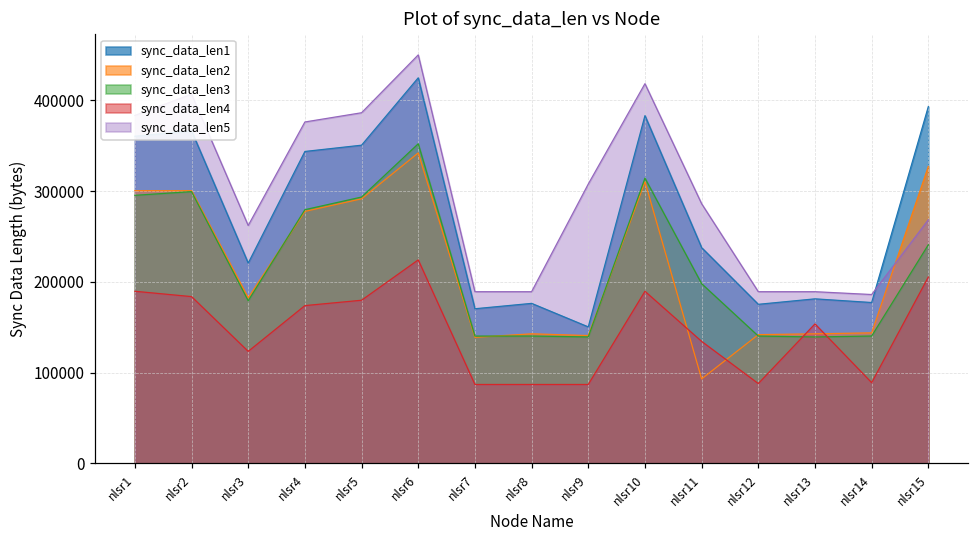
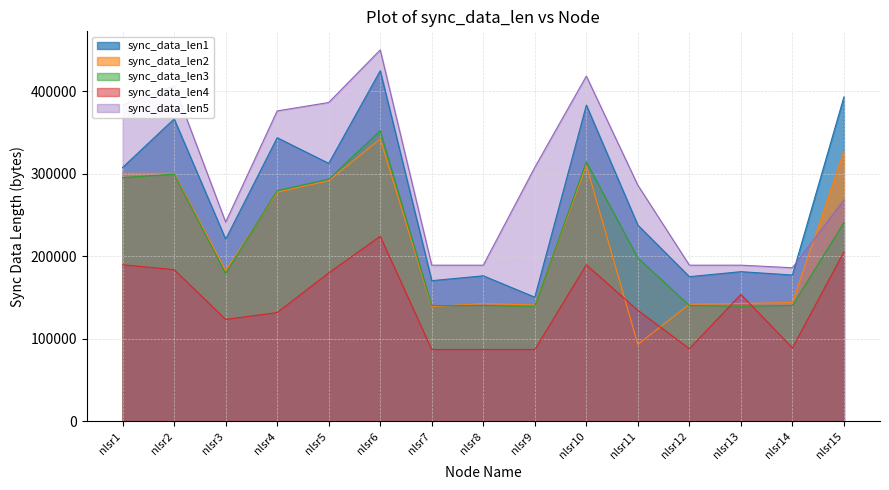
sync_data_len1, nlsr1: 360000 -> 310000
sync_data_len5, nlsr3: 260000 -> 240000
sync_data_len4, nlsr4: 170000 -> 130000
sync_data_len1, nlsr5: 350000 -> 310000
